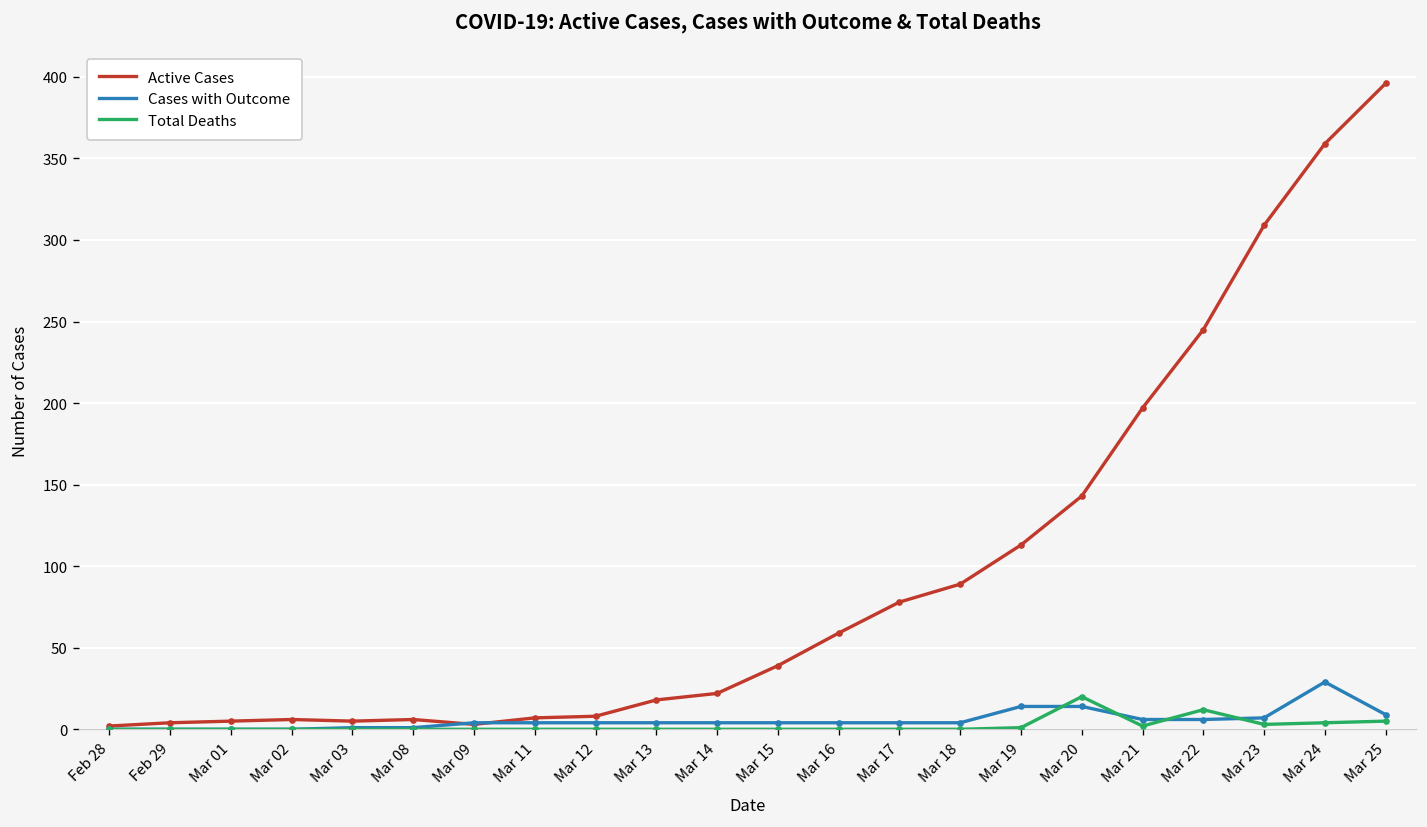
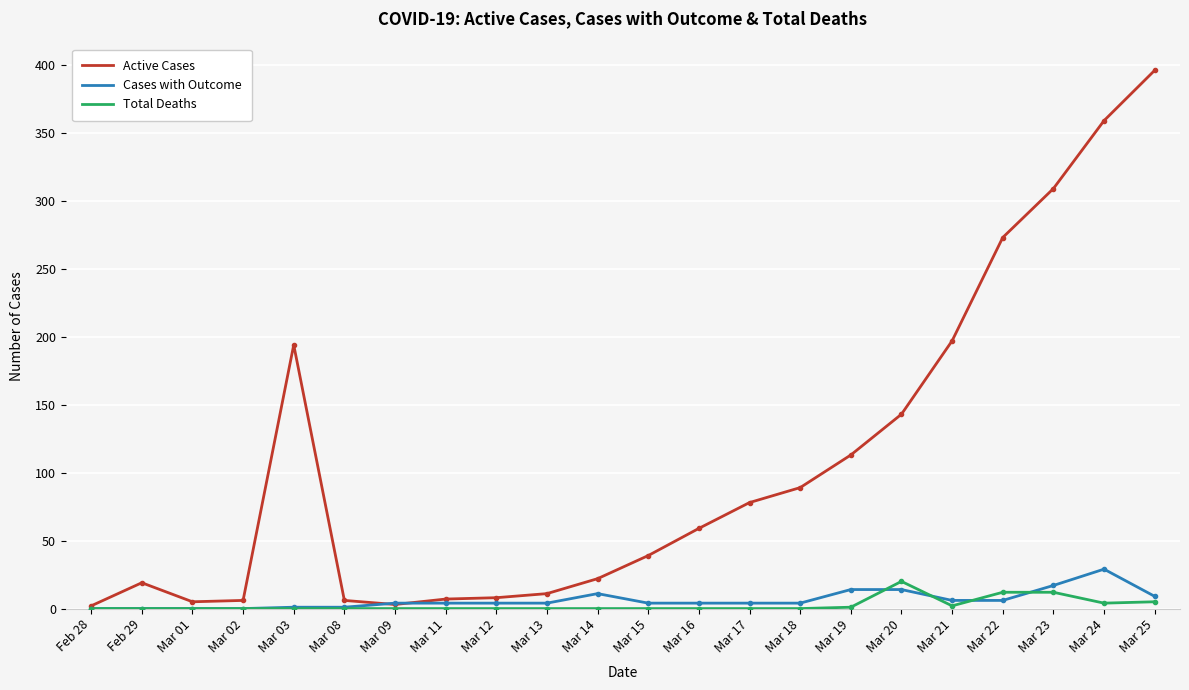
Active Cases, Feb 29: 4 -> 19
Active Cases, Mar 03: 5 -> 194
Active Cases, Mar 13: 18 -> 11
Cases with Outcome, Mar 14: 4 -> 11
Active Cases, Mar 22: 245 -> 273
Cases with Outcome, Mar 23: 7 -> 17
Total Deaths, Mar 23: 3 -> 12
